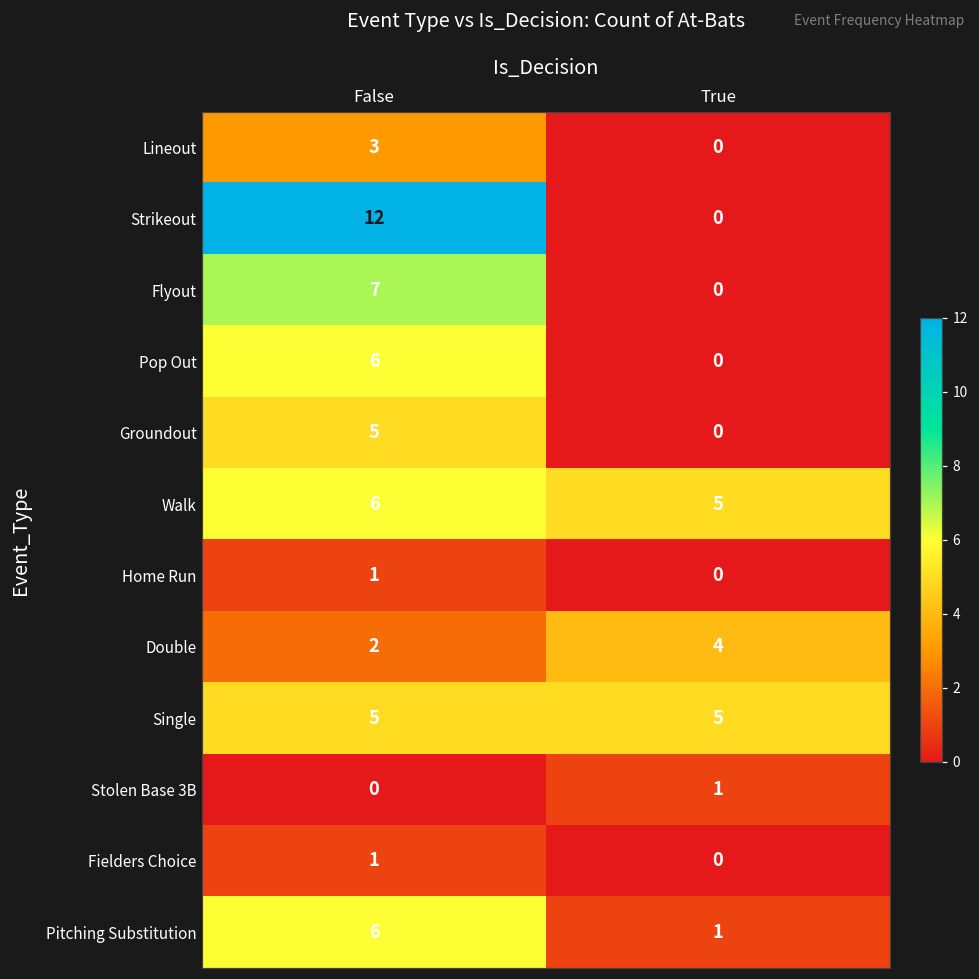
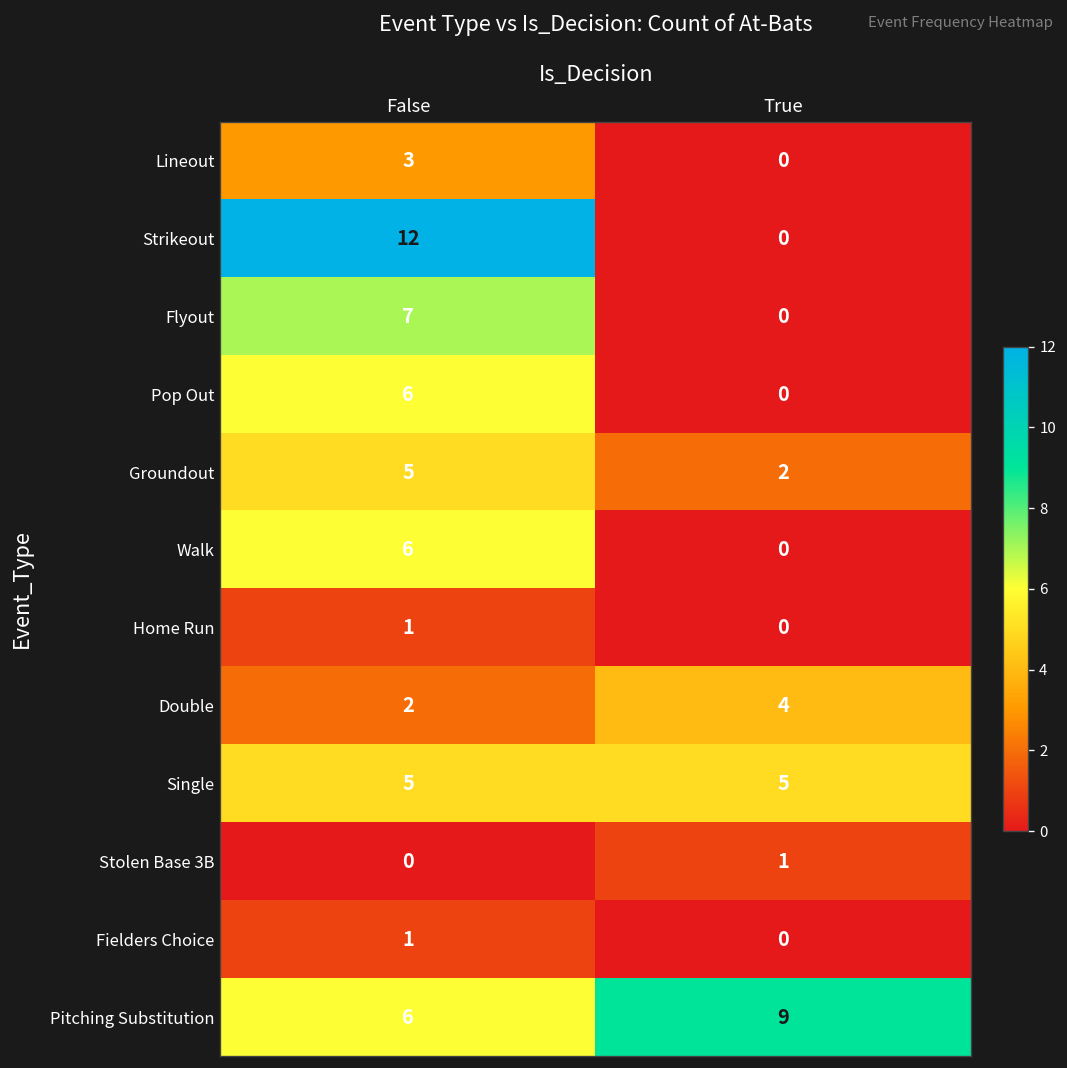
Groundout, True: 0 -> 2
Walk, True: 5 -> 0
Pitching Substitution, True: 1 -> 9
